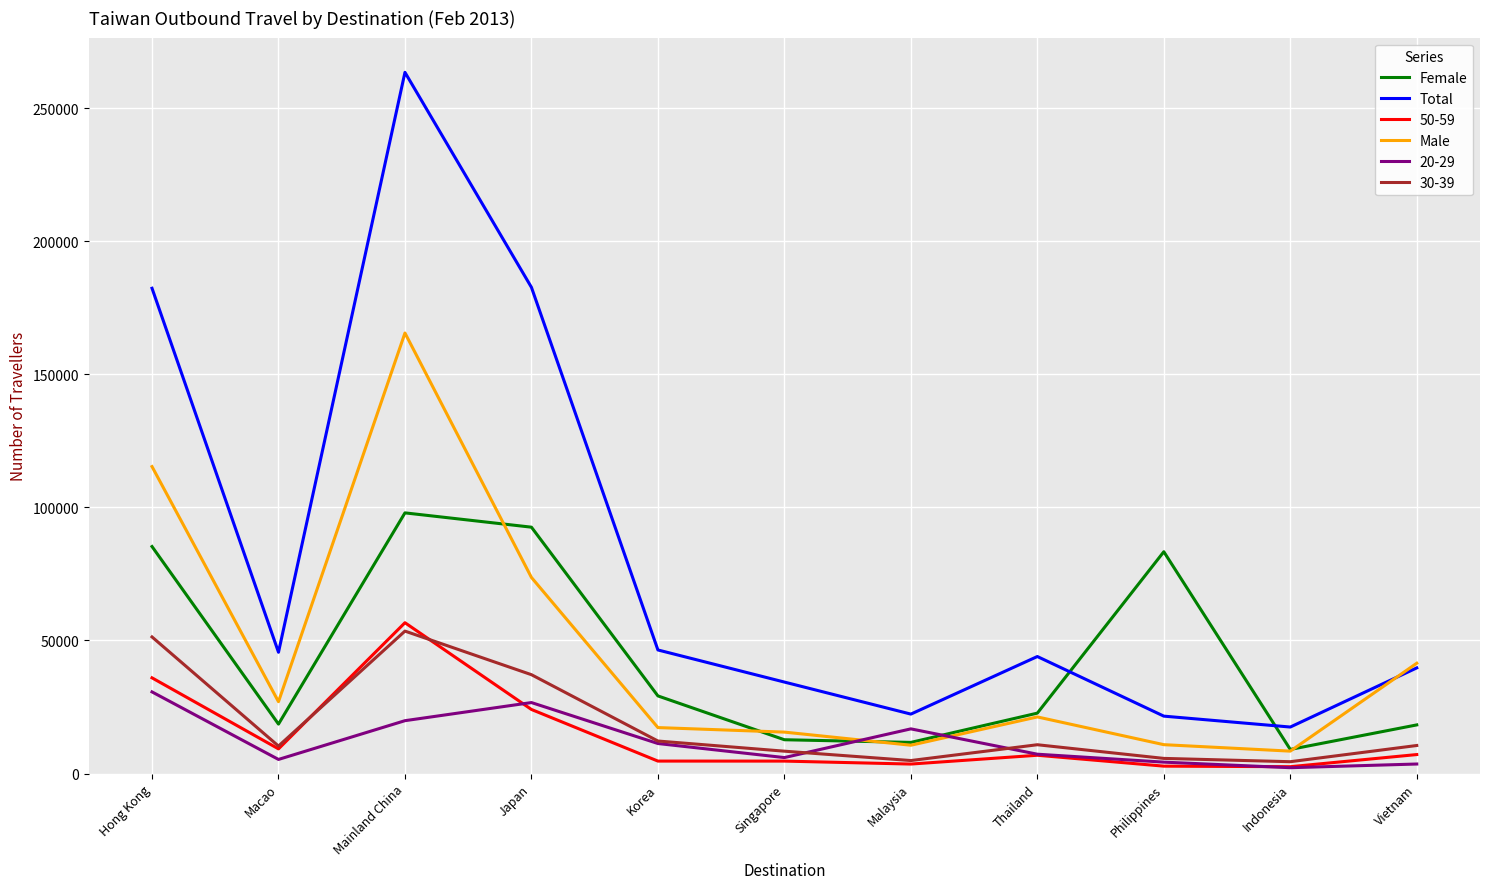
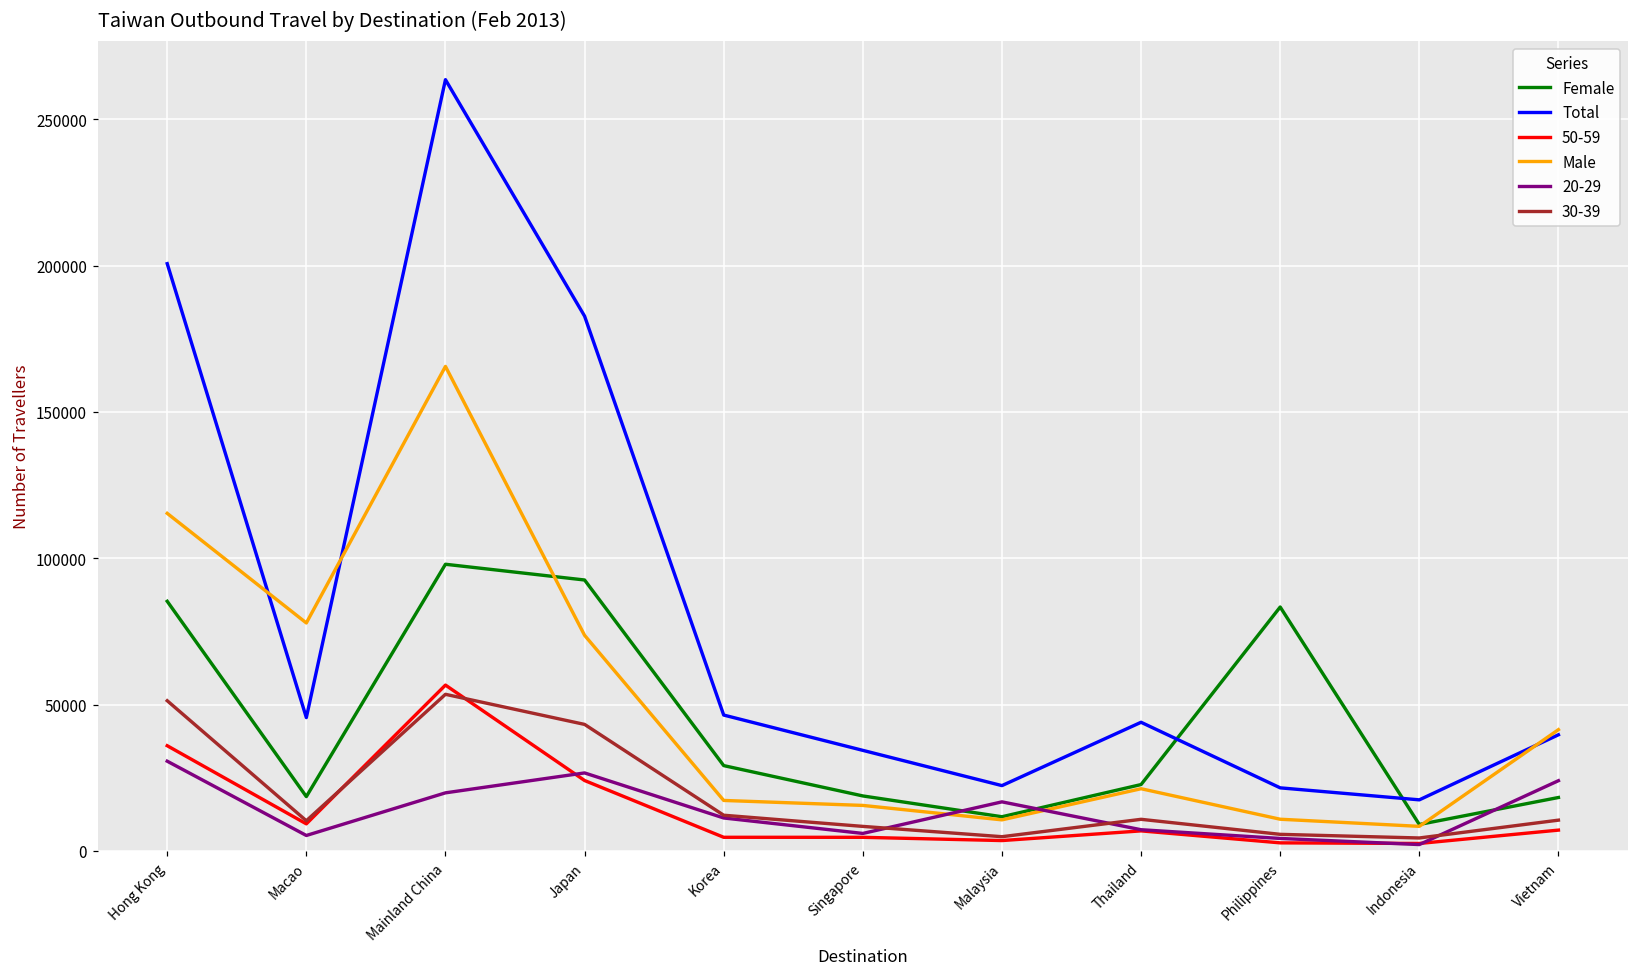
Total, Hong Kong: 182000 -> 201000
Male, Macao: 27000 -> 78000
30-39, Japan: 37000 -> 43000
Female, Singapore: 13000 -> 19000
20-29, Vietnam: 4000 -> 24000
